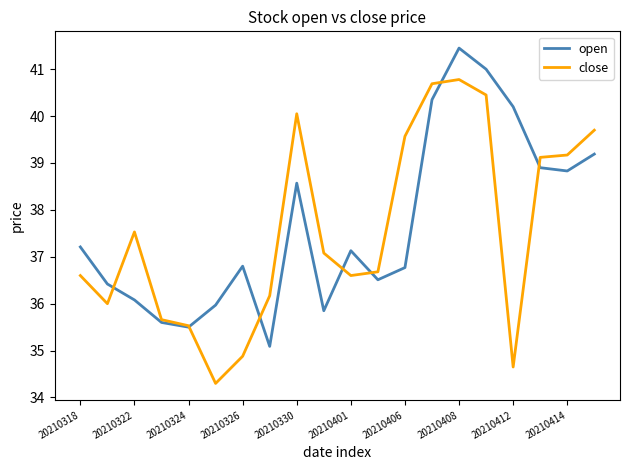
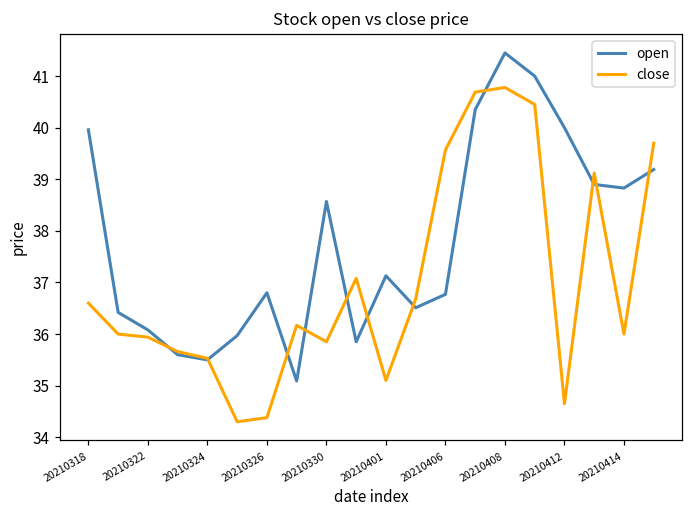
open, 20210318: 37.2 -> 40.0
close, 20210322: 37.5 -> 35.9
close, 20210326: 34.9 -> 34.4
close, 20210330: 40.1 -> 35.9
close, 20210401: 36.6 -> 35.1
open, 20210412: 40.2 -> 40.0
close, 20210414: 39.2 -> 36.0
